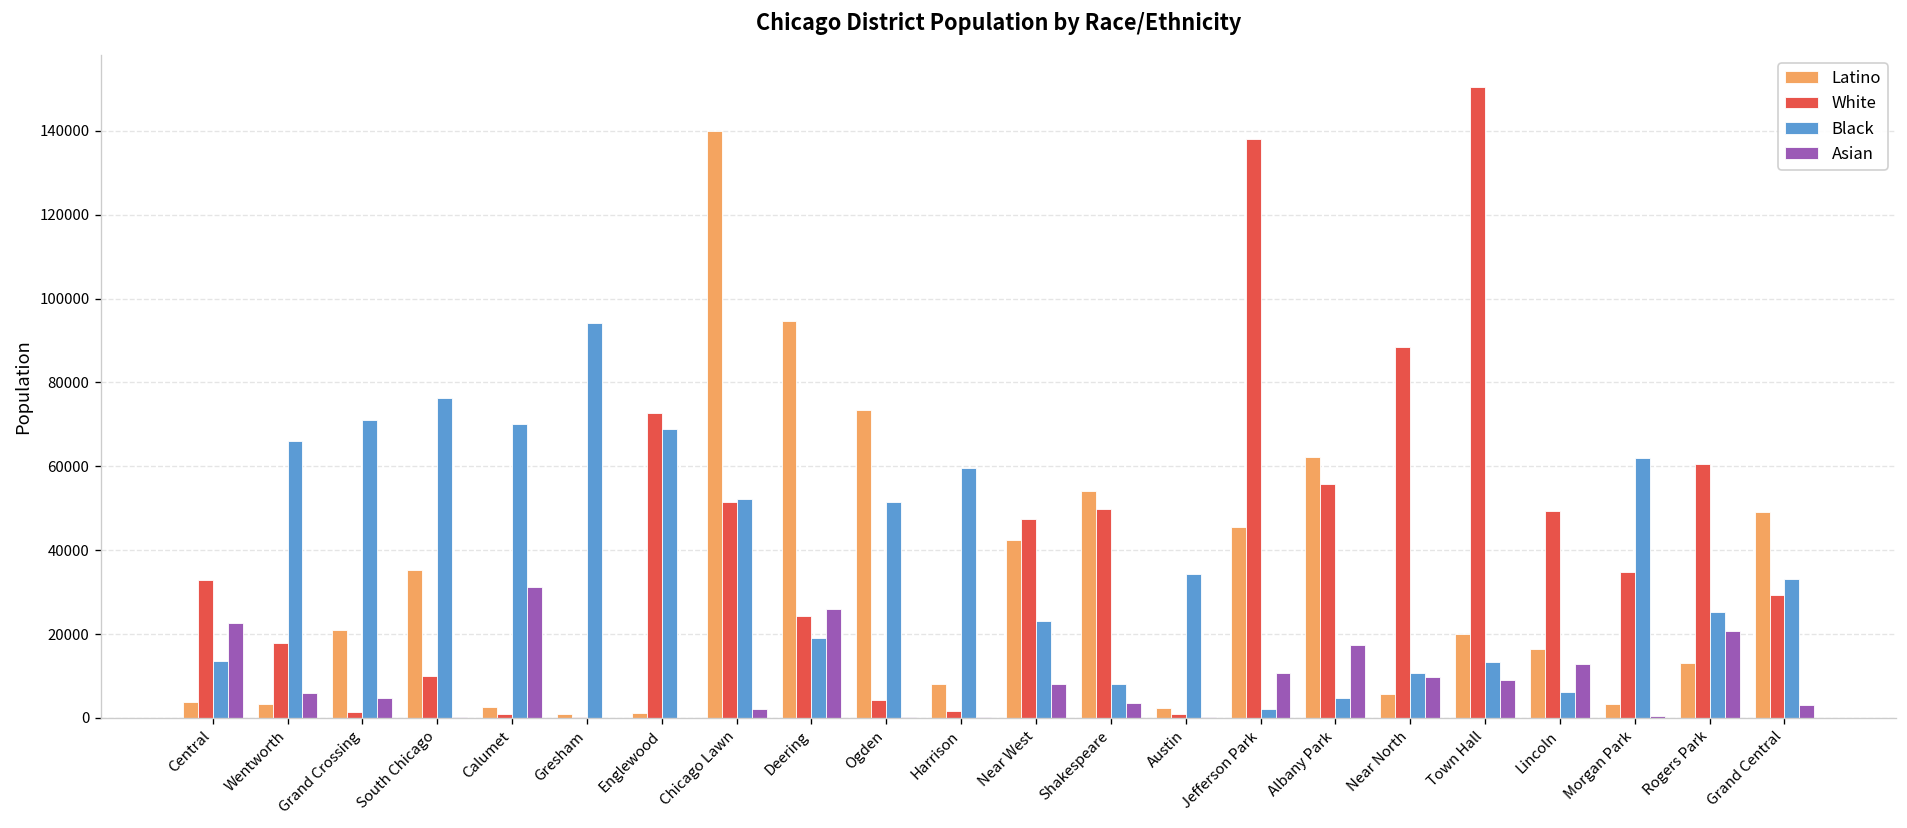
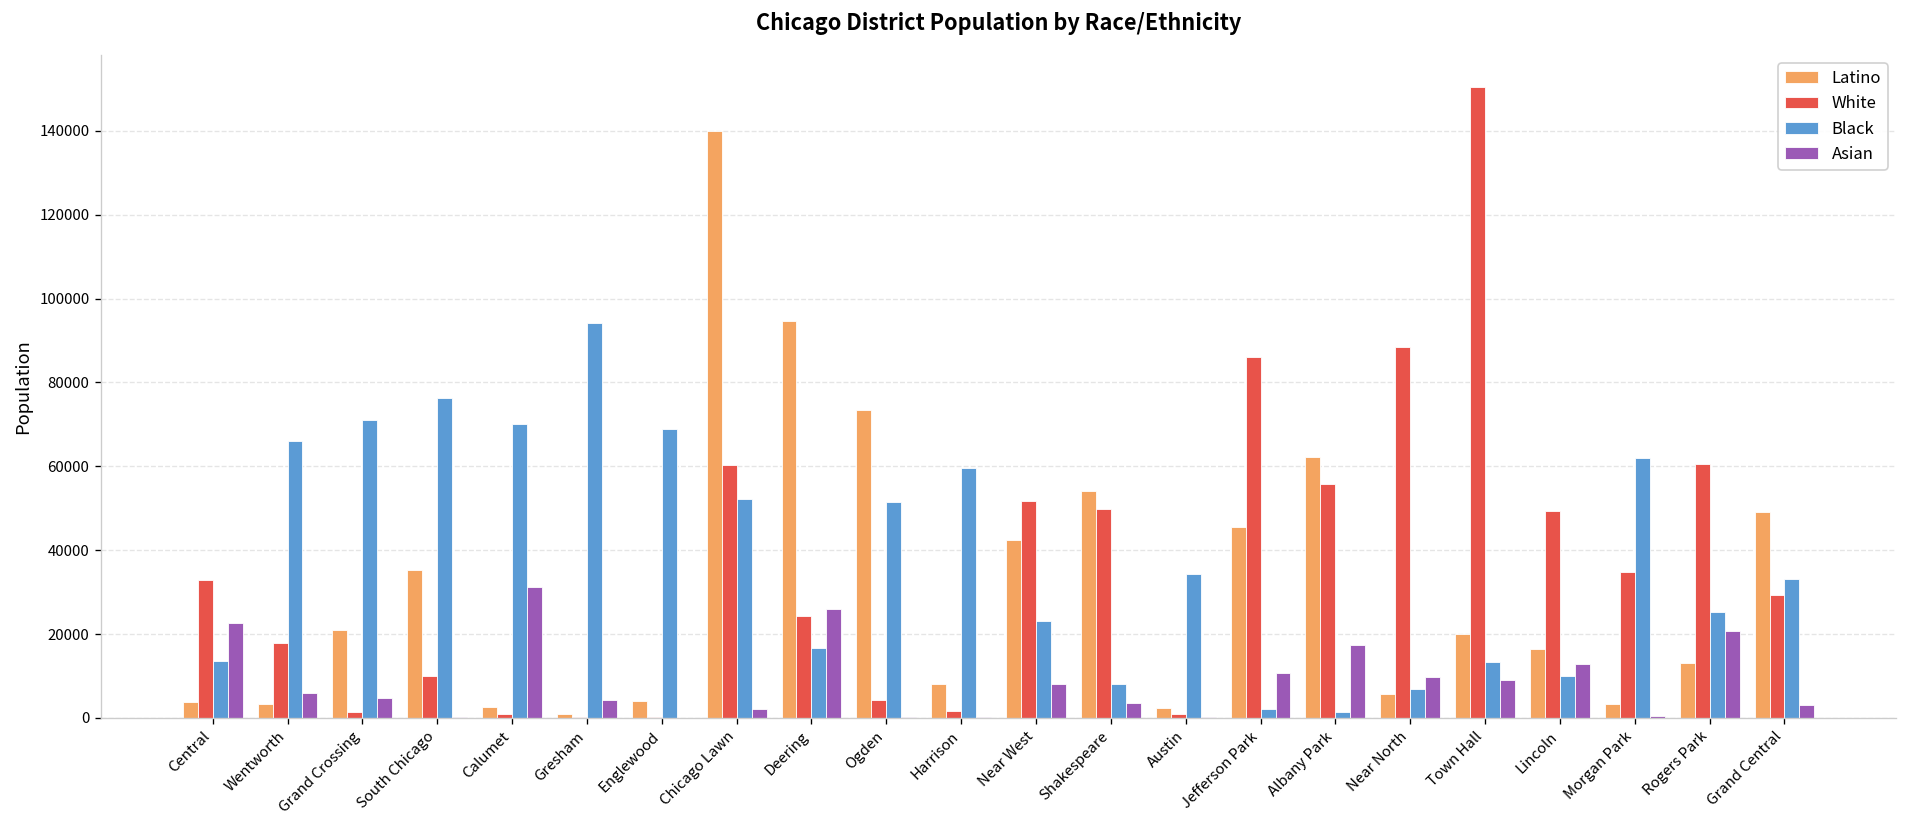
Asian, Gresham: 0 -> 4000
Latino, Englewood: 1000 -> 4000
White, Englewood: 73000 -> 0
White, Chicago Lawn: 51000 -> 60000
Black, Deering: 19000 -> 17000
White, Near West: 47000 -> 52000
White, Jefferson Park: 138000 -> 86000
Black, Albany Park: 5000 -> 1000
Black, Near North: 11000 -> 7000
Black, Lincoln: 6000 -> 10000
